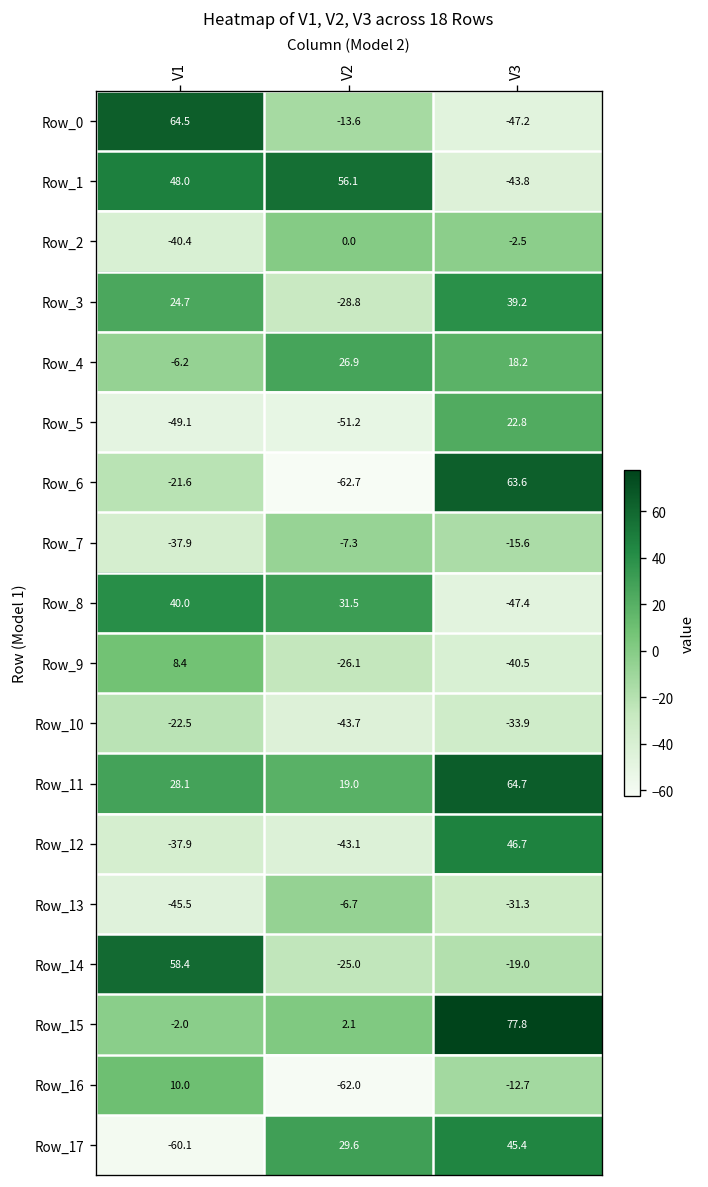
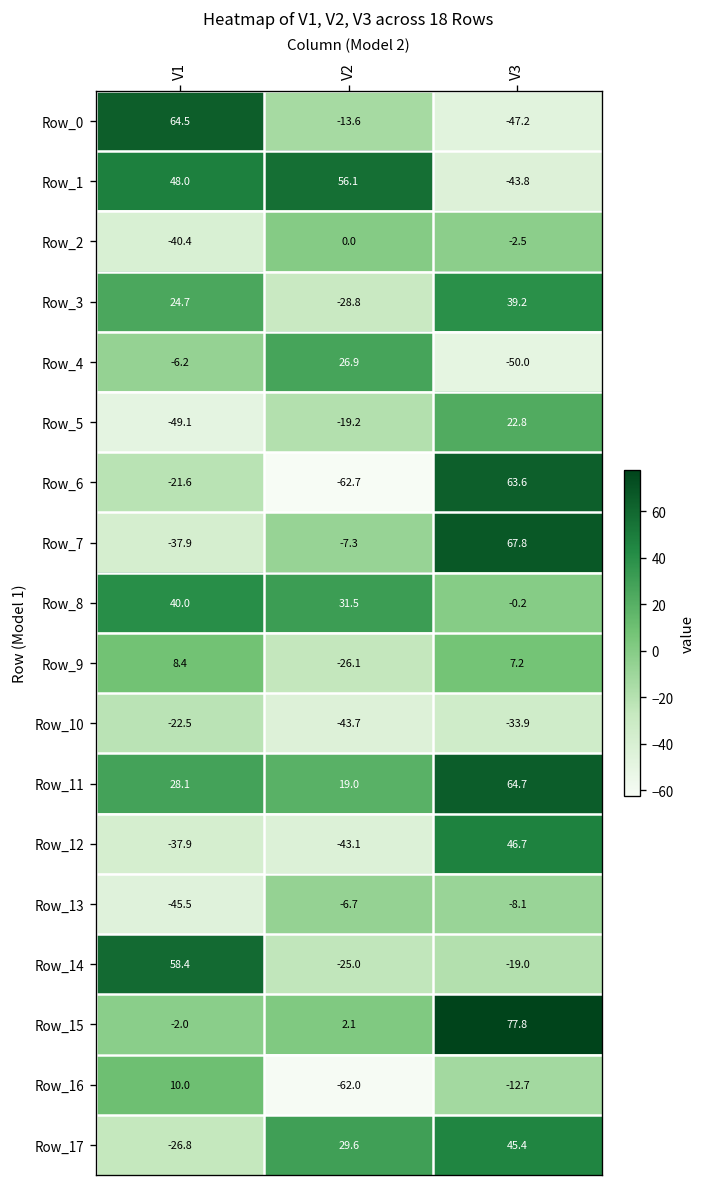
Row_4, V3: 18.2 -> -50.0
Row_5, V2: -51.2 -> -19.2
Row_7, V3: -15.6 -> 67.8
Row_8, V3: -47.4 -> -0.2
Row_9, V3: -40.5 -> 7.2
Row_13, V3: -31.3 -> -8.1
Row_17, V1: -60.1 -> -26.8
